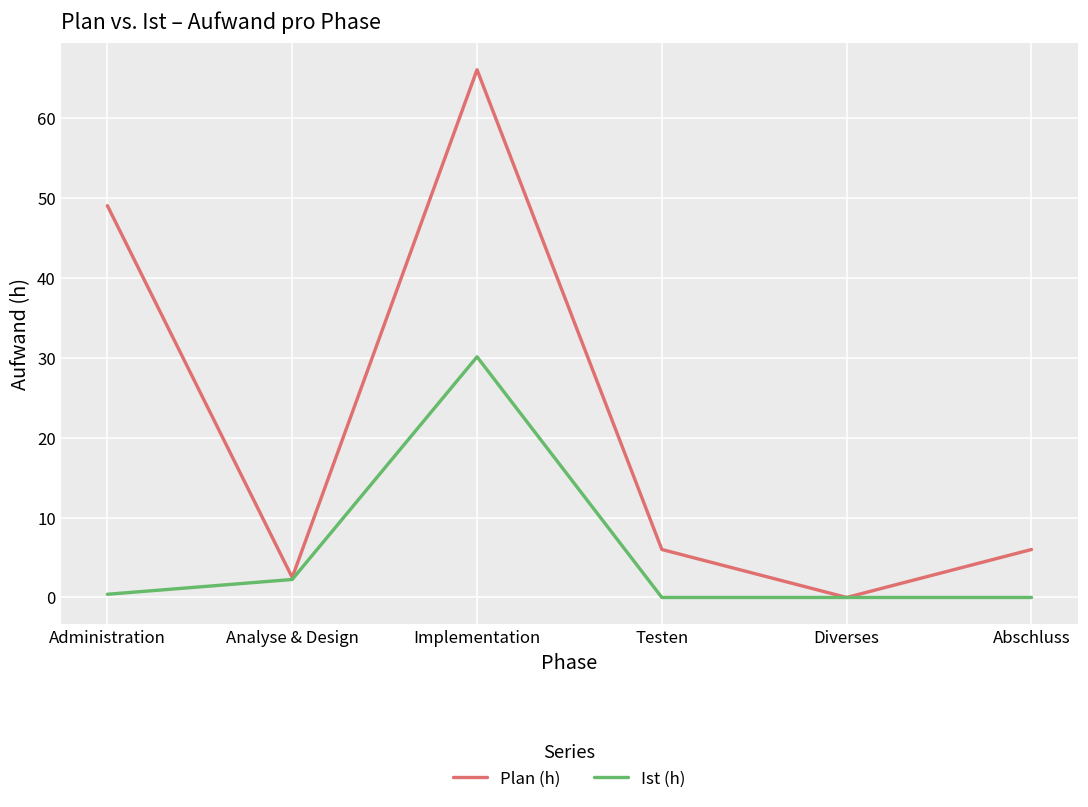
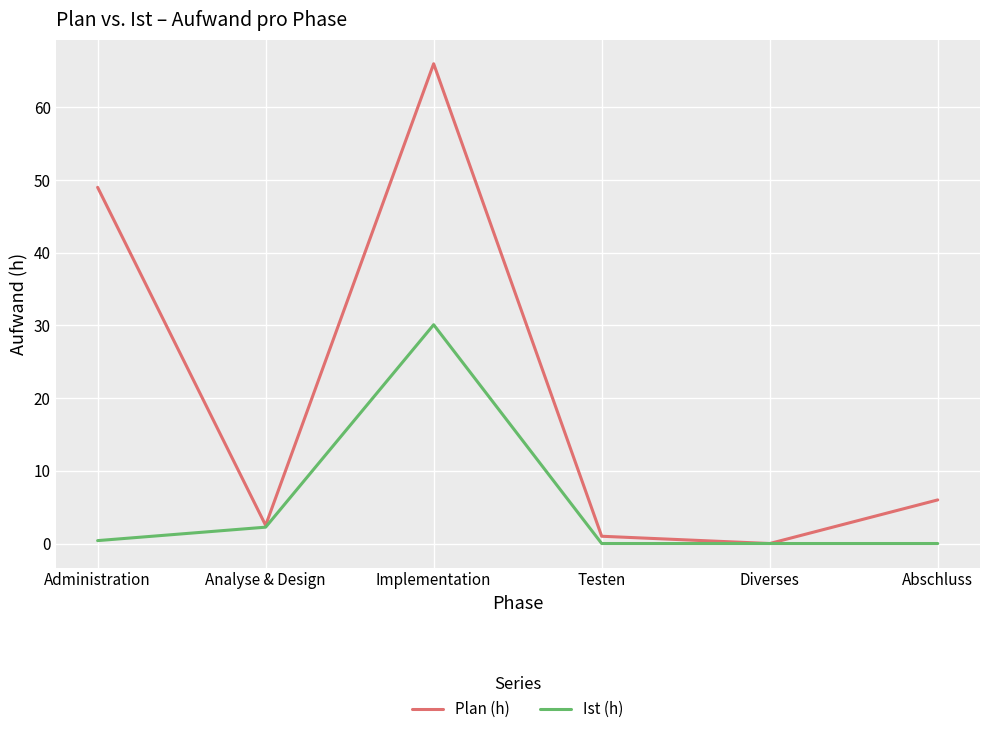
Plan (h), Testen: 6 -> 1
